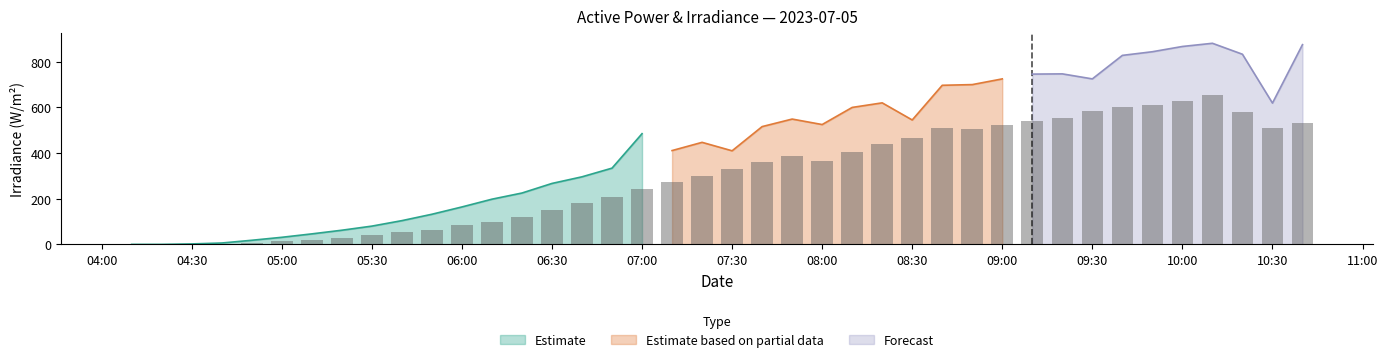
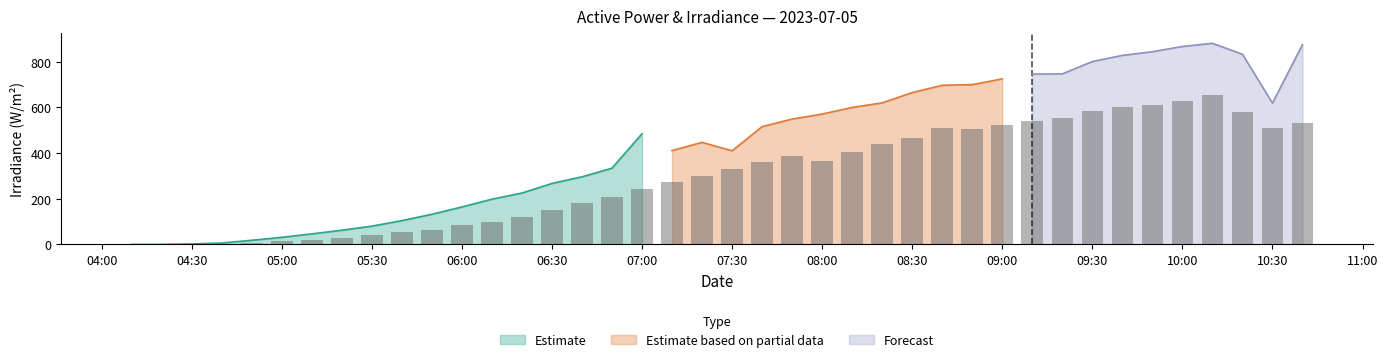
Estimate based on partial data, 08:00: 530 -> 570
Estimate based on partial data, 08:30: 550 -> 670
Forecast, 09:30: 730 -> 800
